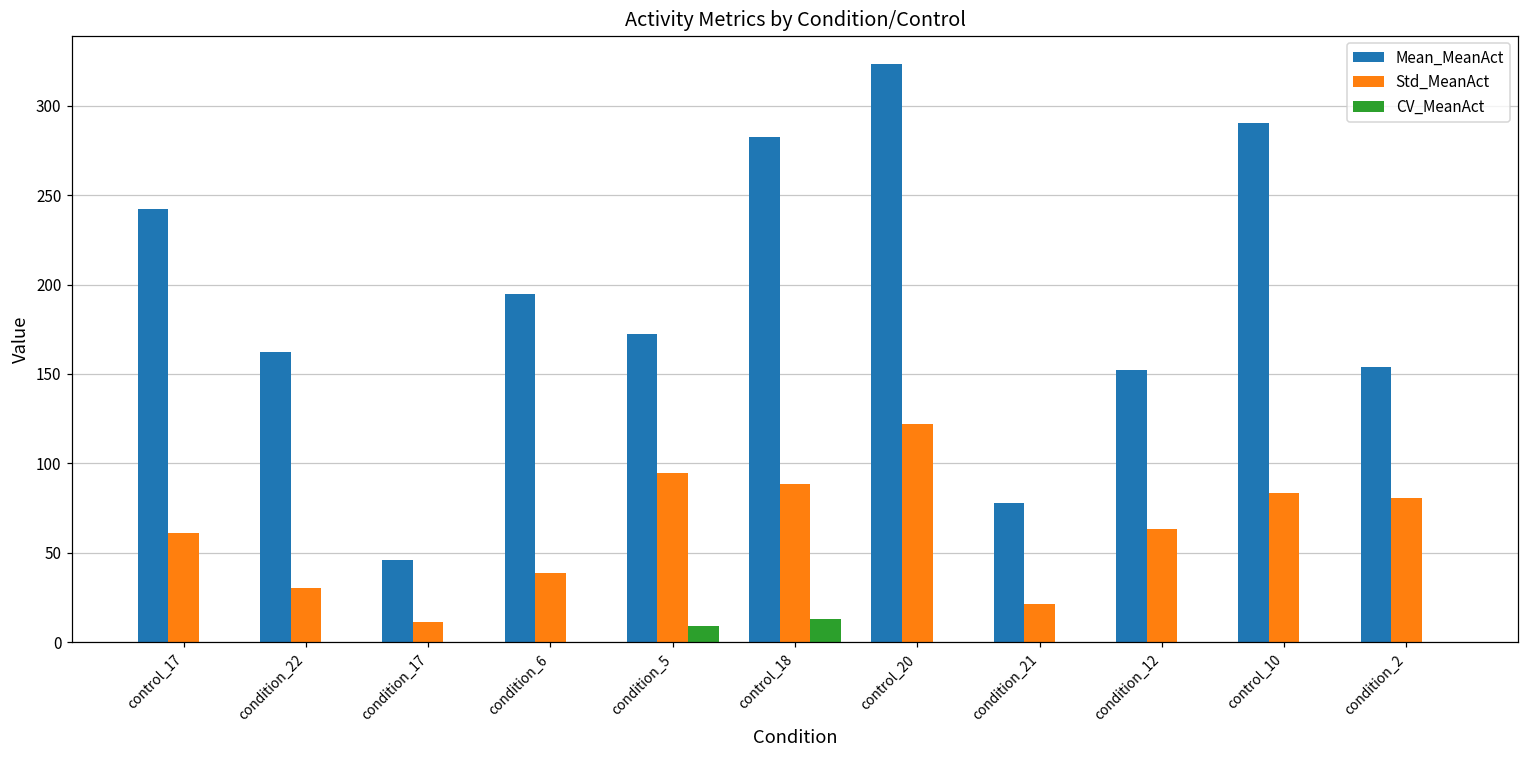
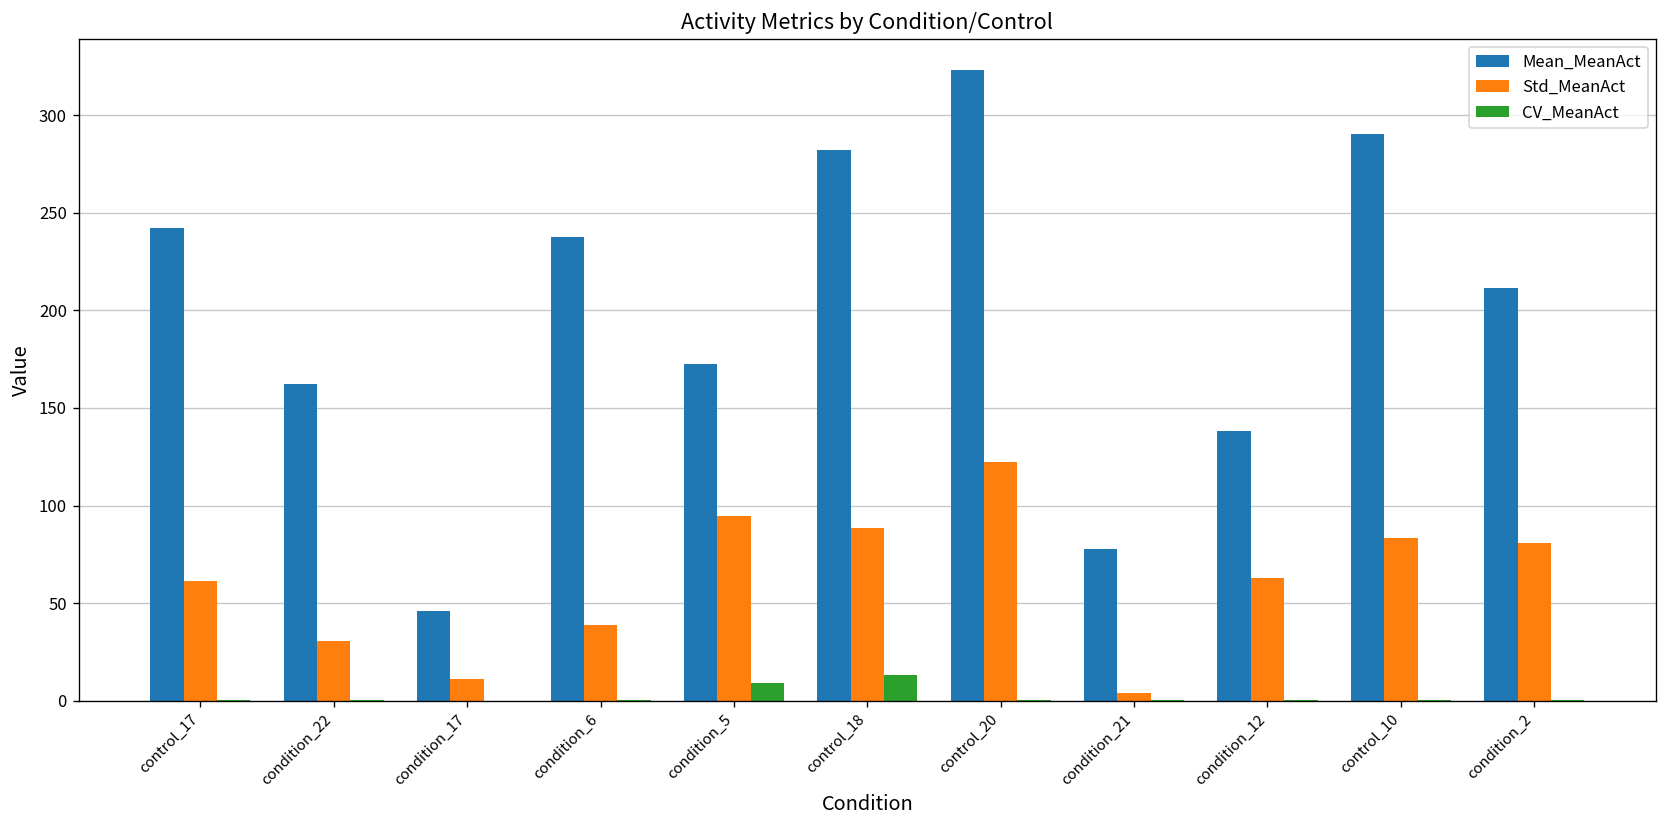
Mean_MeanAct, condition_6: 195 -> 238
Std_MeanAct, condition_21: 21 -> 4
Mean_MeanAct, condition_12: 152 -> 138
Mean_MeanAct, condition_2: 154 -> 211
